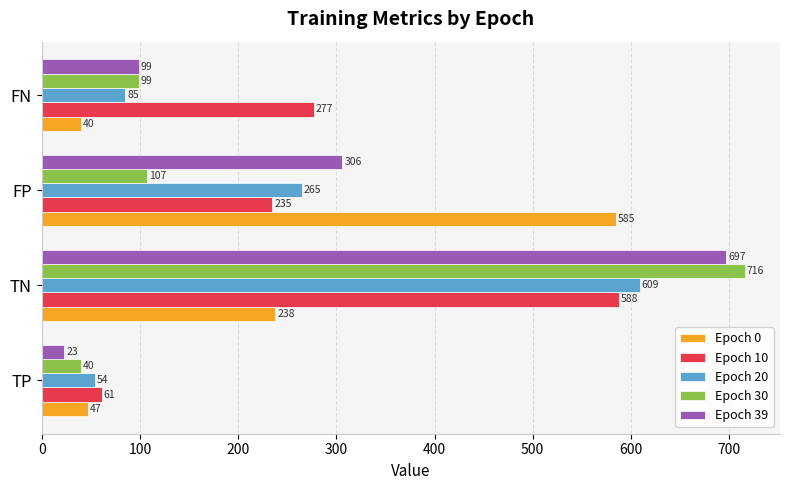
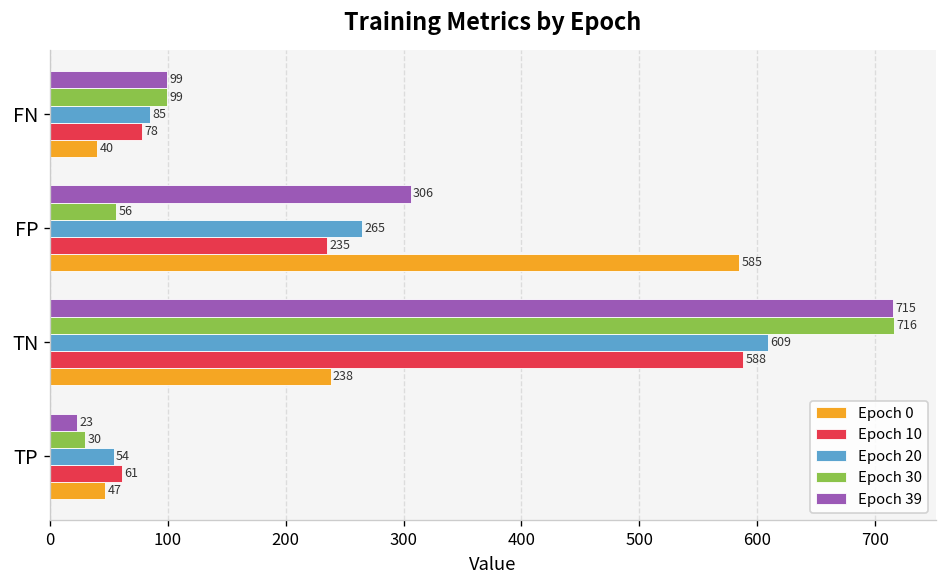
Epoch 10, FN: 277 -> 78
Epoch 30, FP: 107 -> 56
Epoch 39, TN: 697 -> 715
Epoch 30, TP: 40 -> 30
